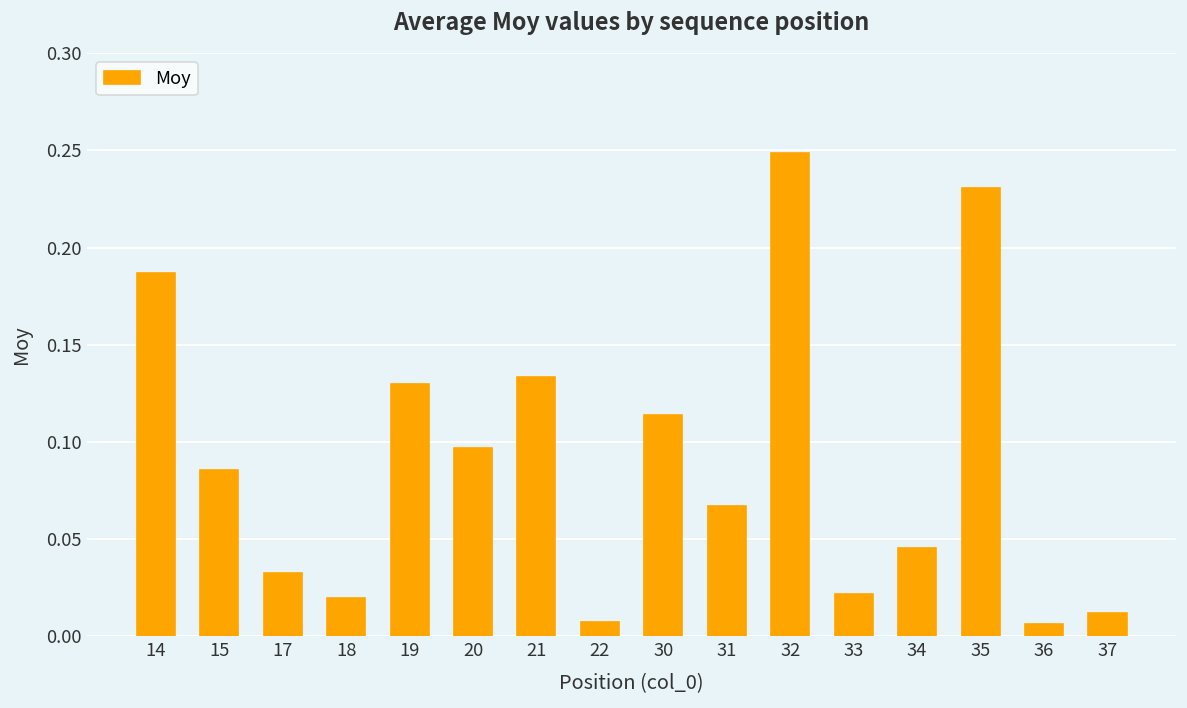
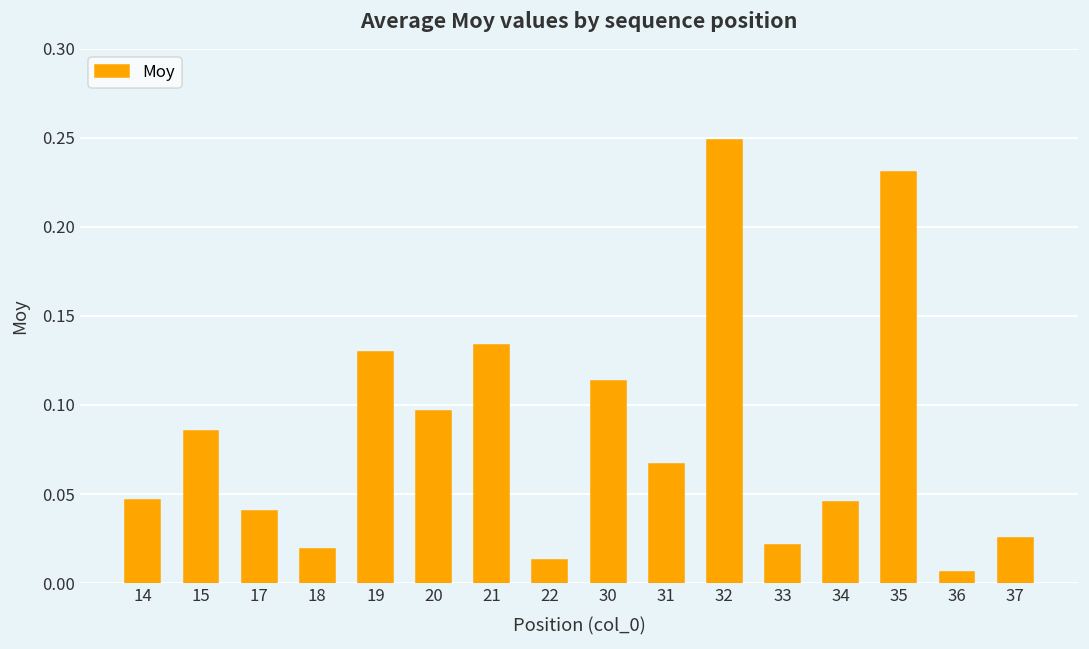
14: 0.187 -> 0.046
17: 0.033 -> 0.041
22: 0.007 -> 0.013
37: 0.012 -> 0.025
